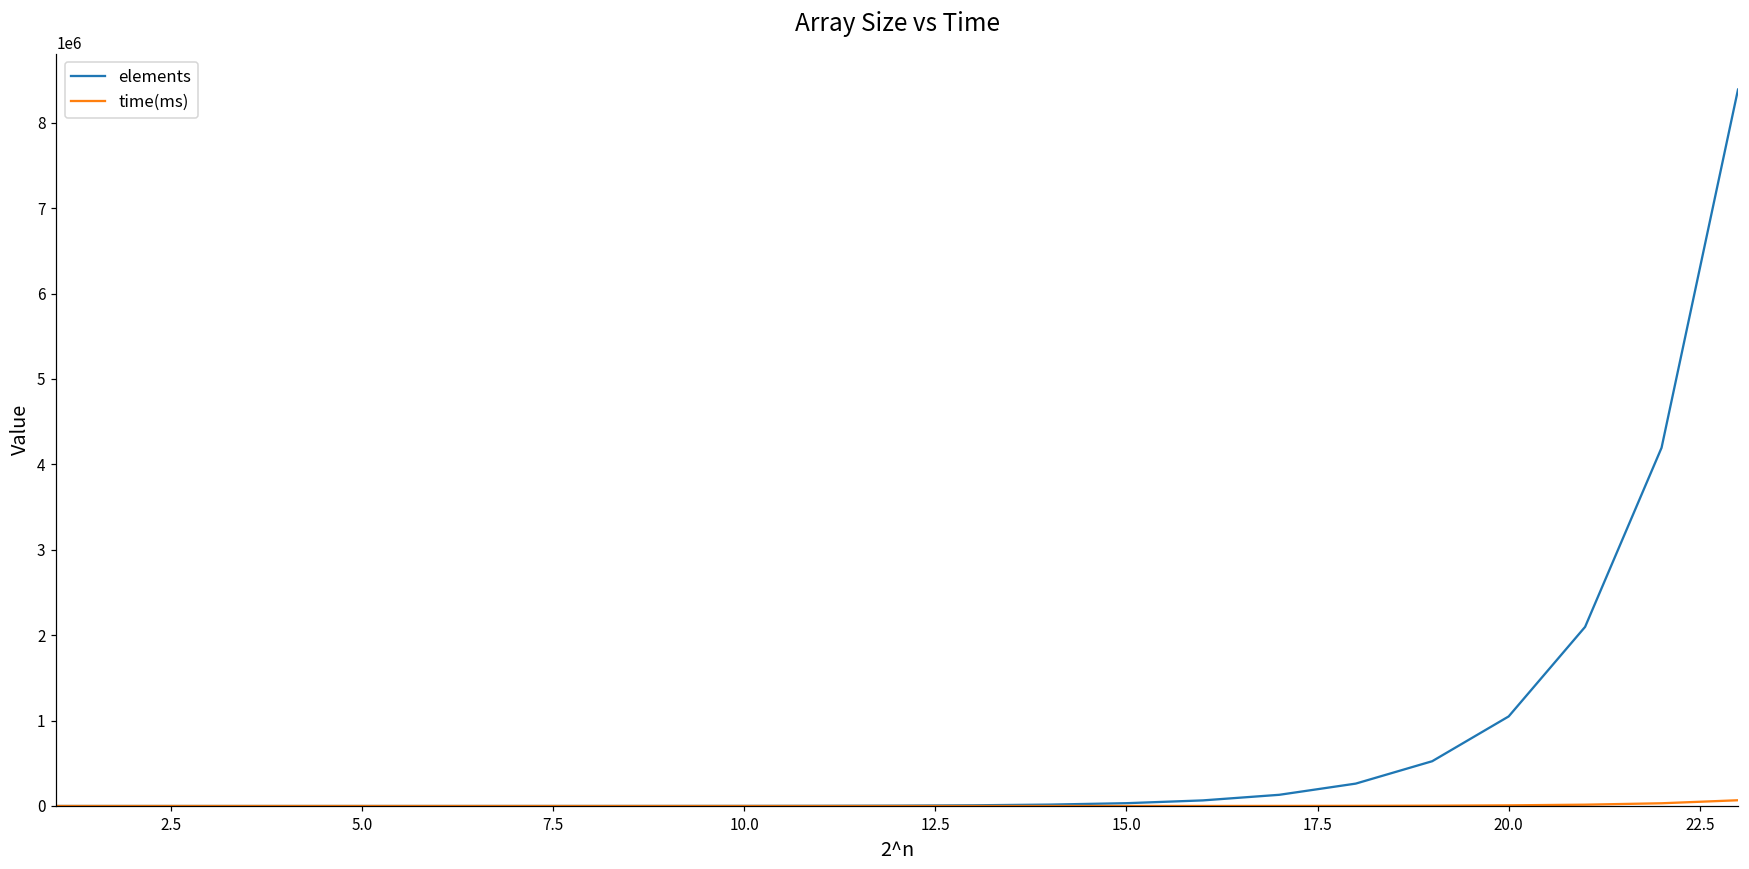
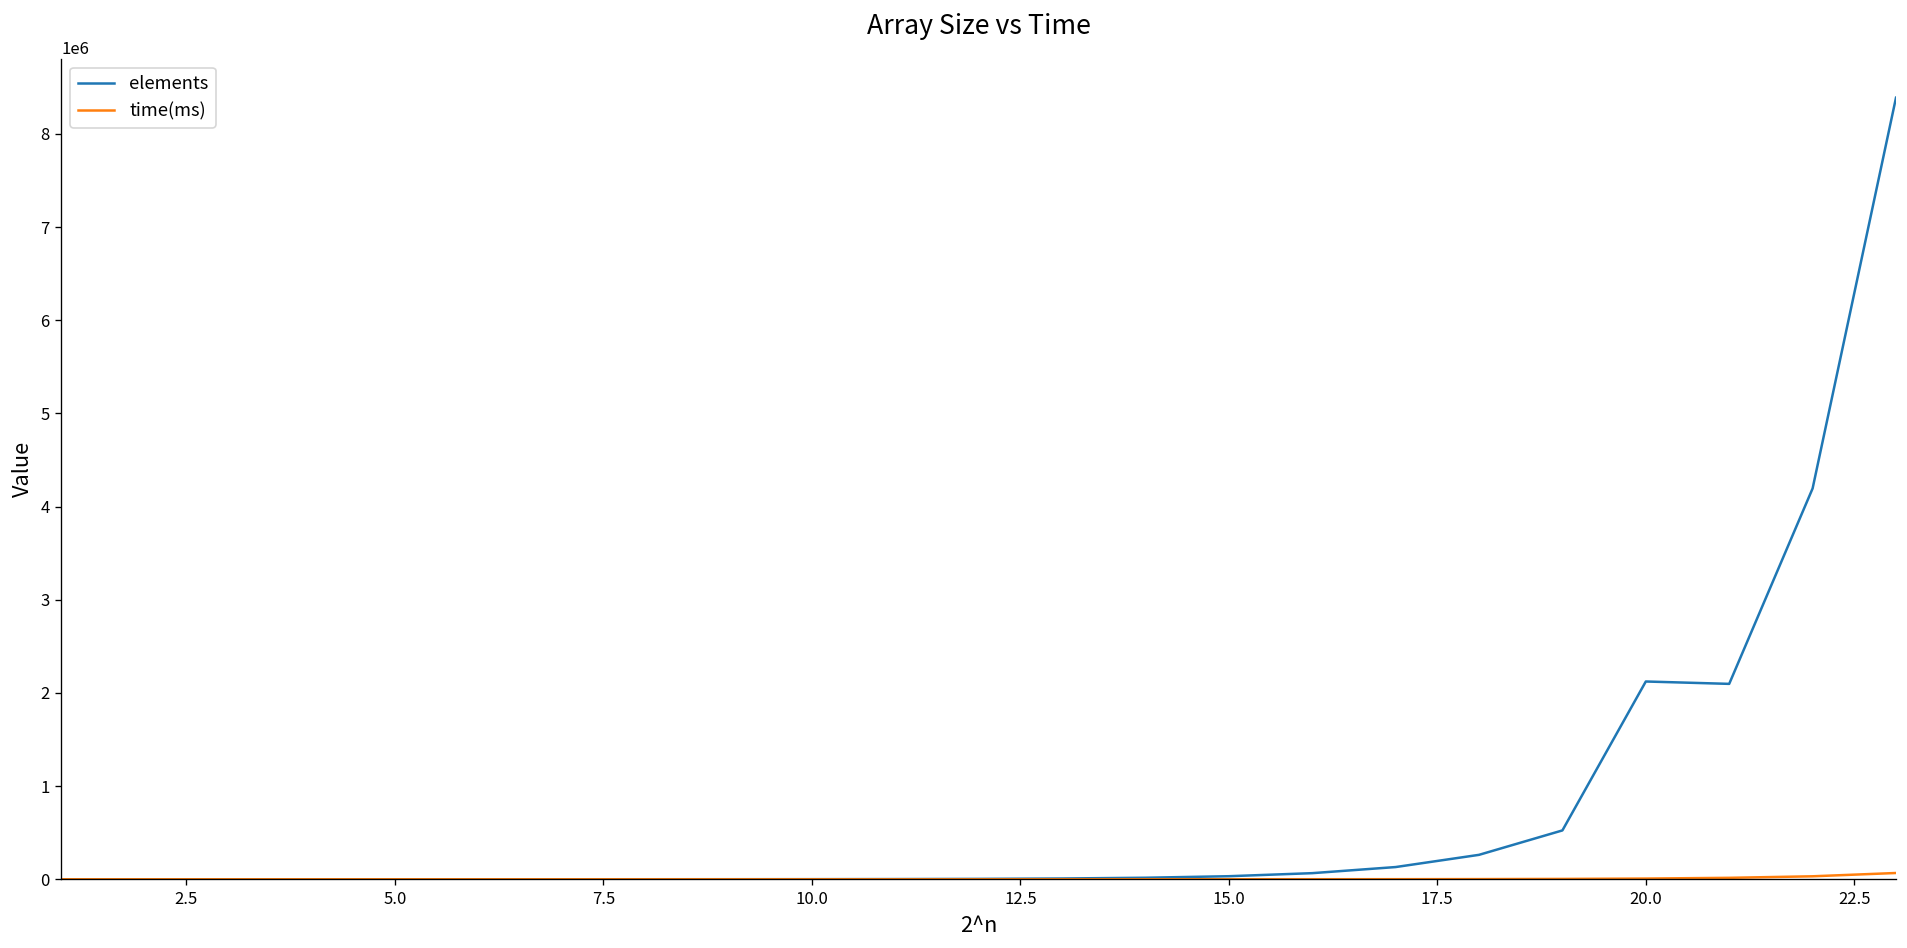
elements, 20.0: 1000000 -> 2100000
